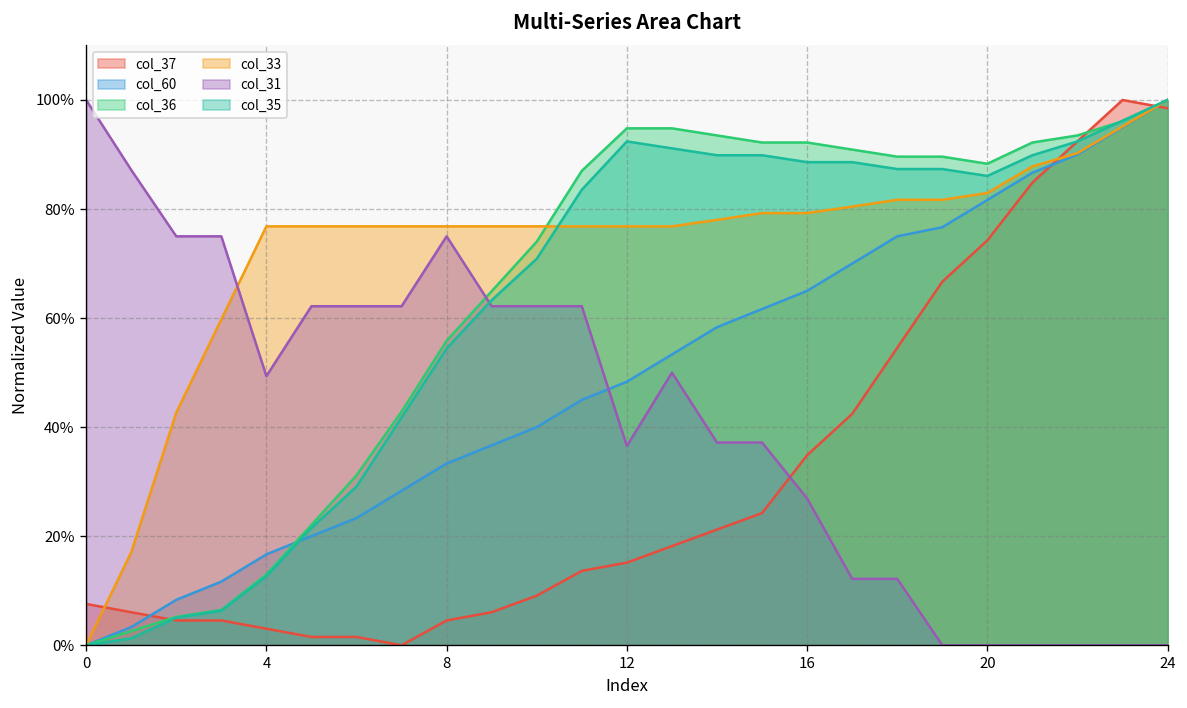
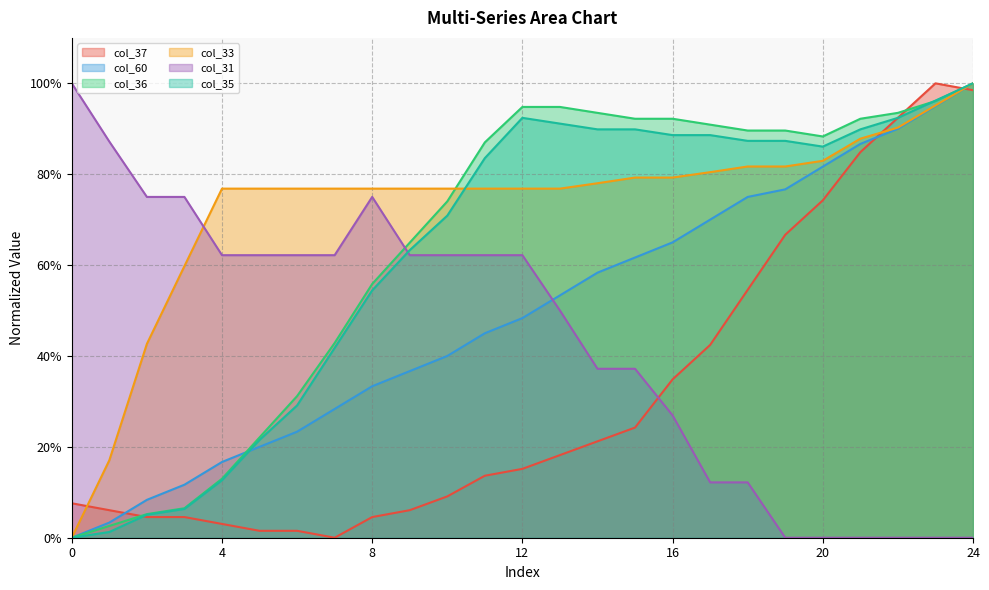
col_31, 4: 49% -> 62%
col_31, 12: 37% -> 62%
